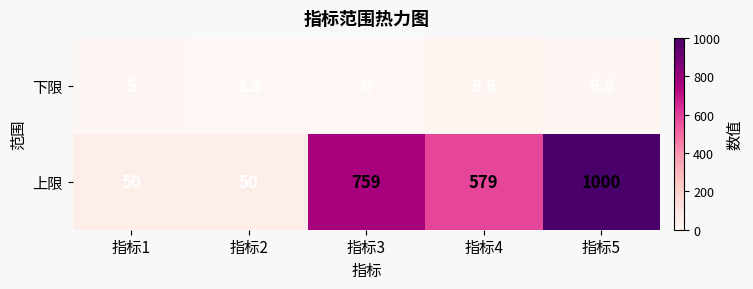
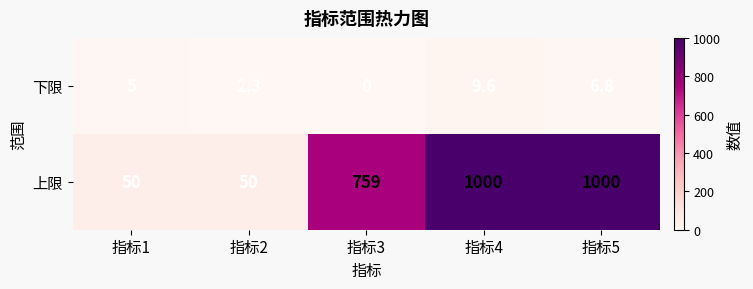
上限, 指标4: 579 -> 1000
